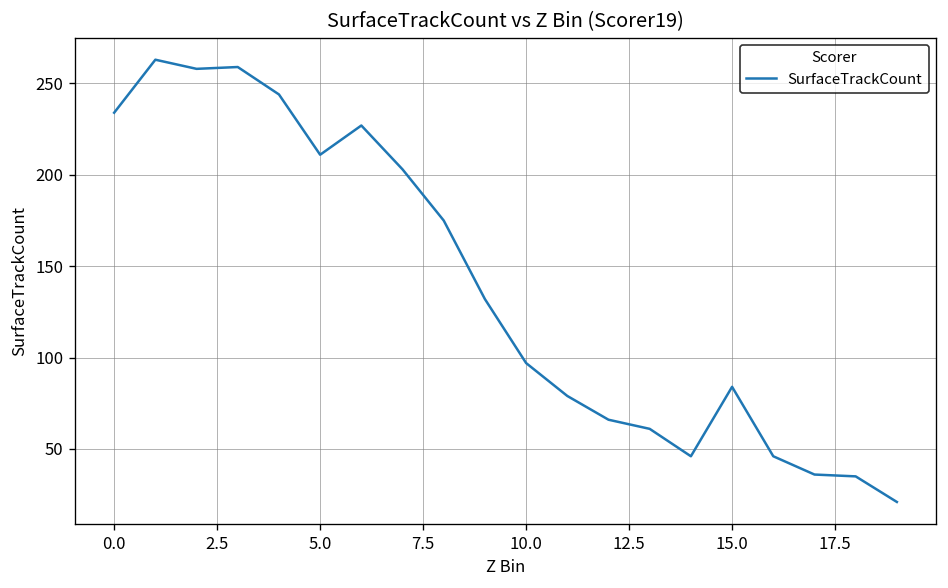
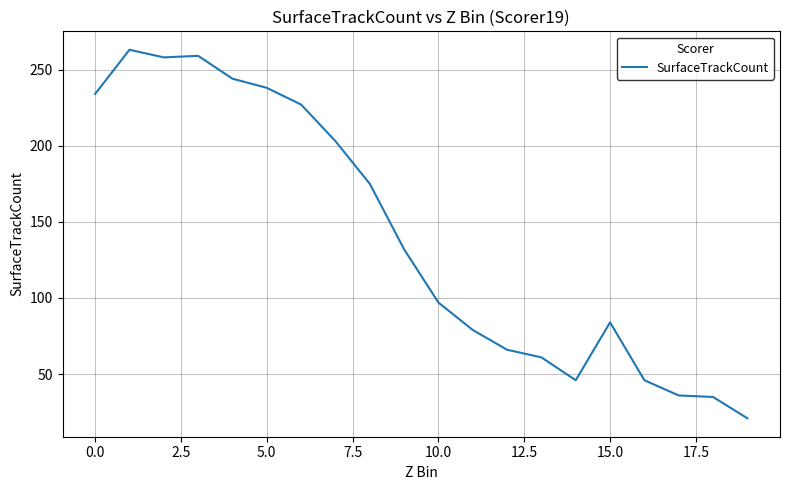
5.0: 211 -> 238
